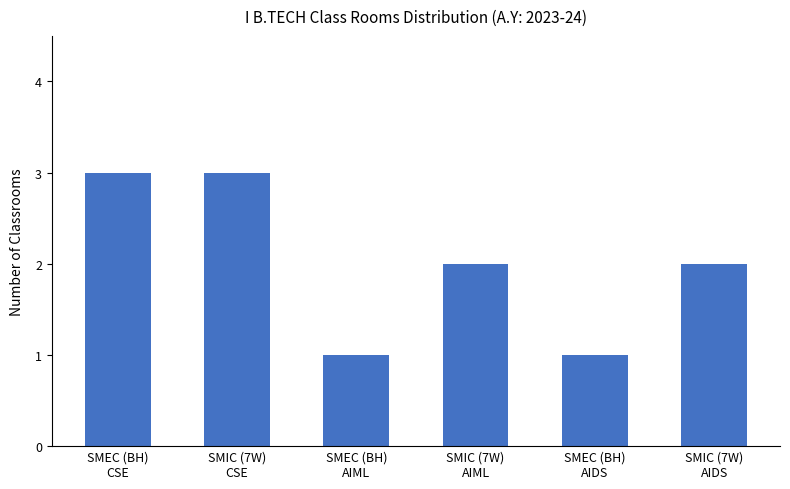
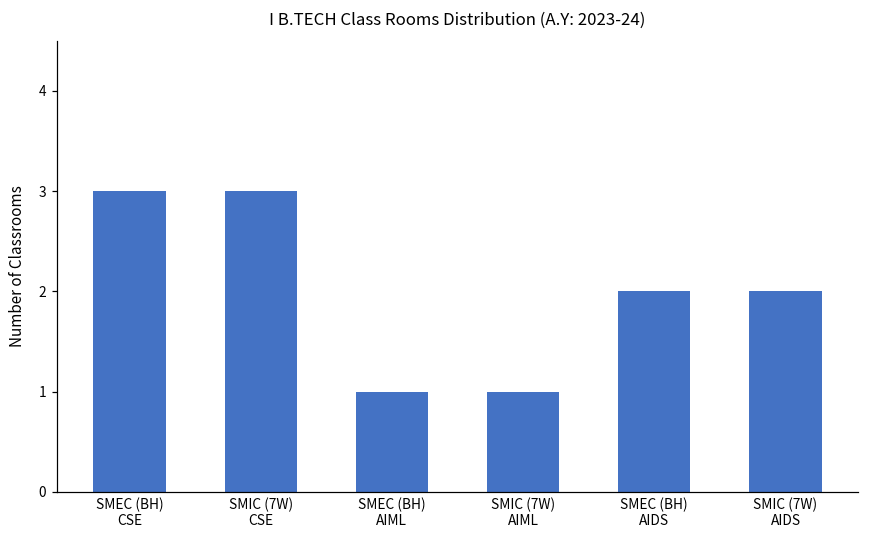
SMIC (7W) AIML: 2 -> 1
SMEC (BH) AIDS: 1 -> 2
